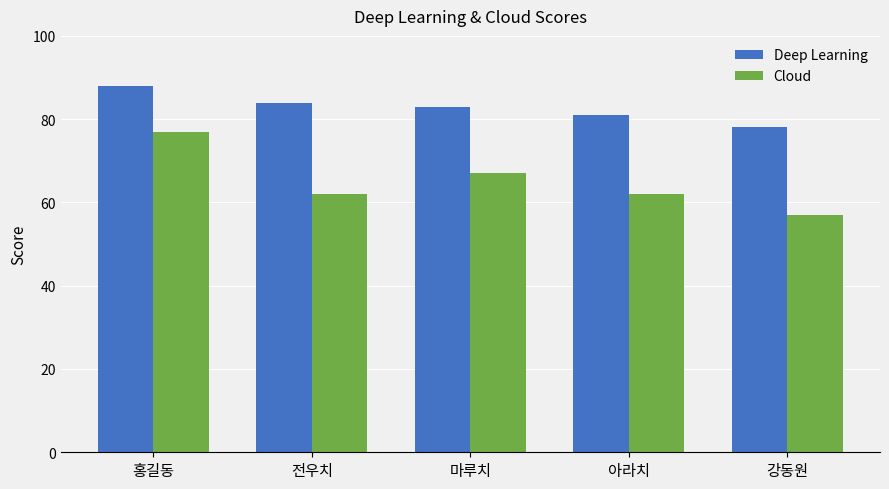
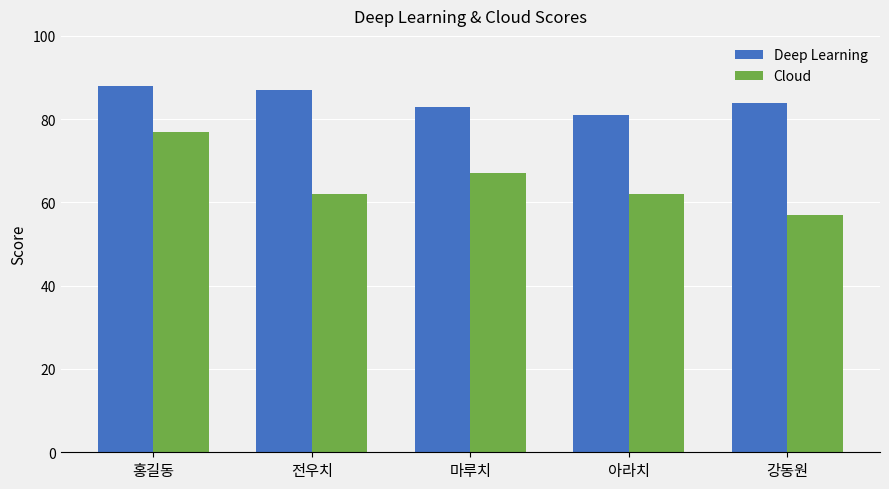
Deep Learning, 전우치: 84 -> 87
Deep Learning, 강동원: 78 -> 84
